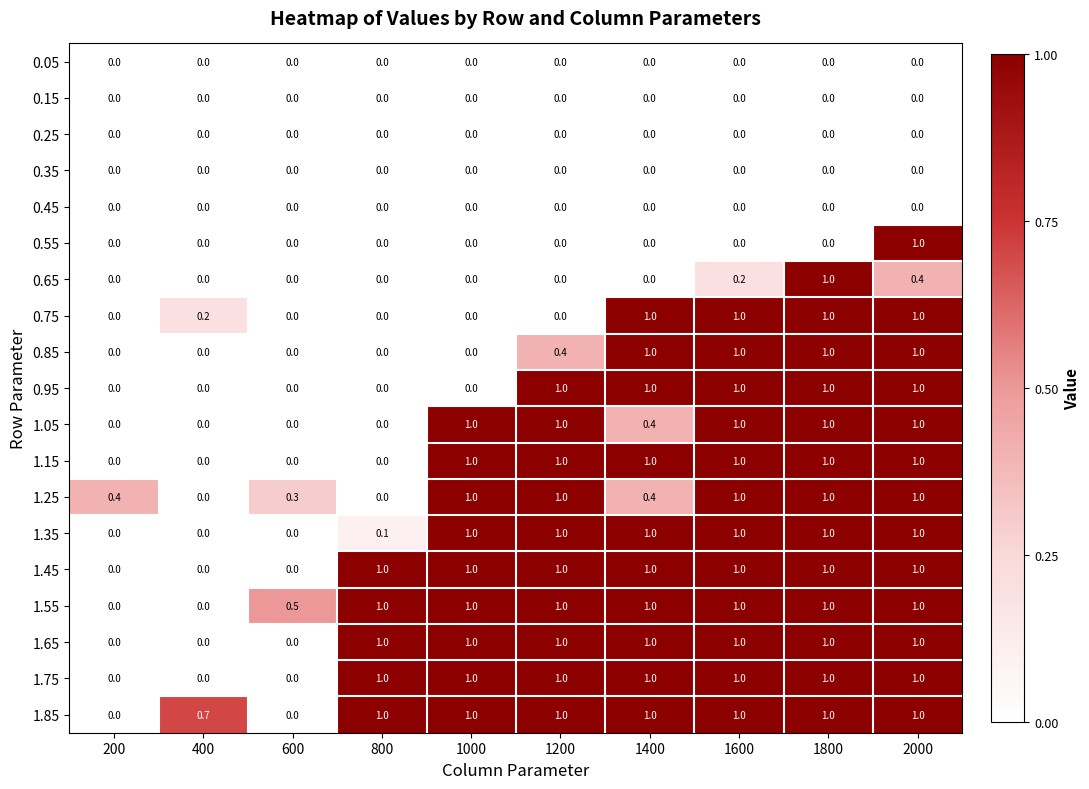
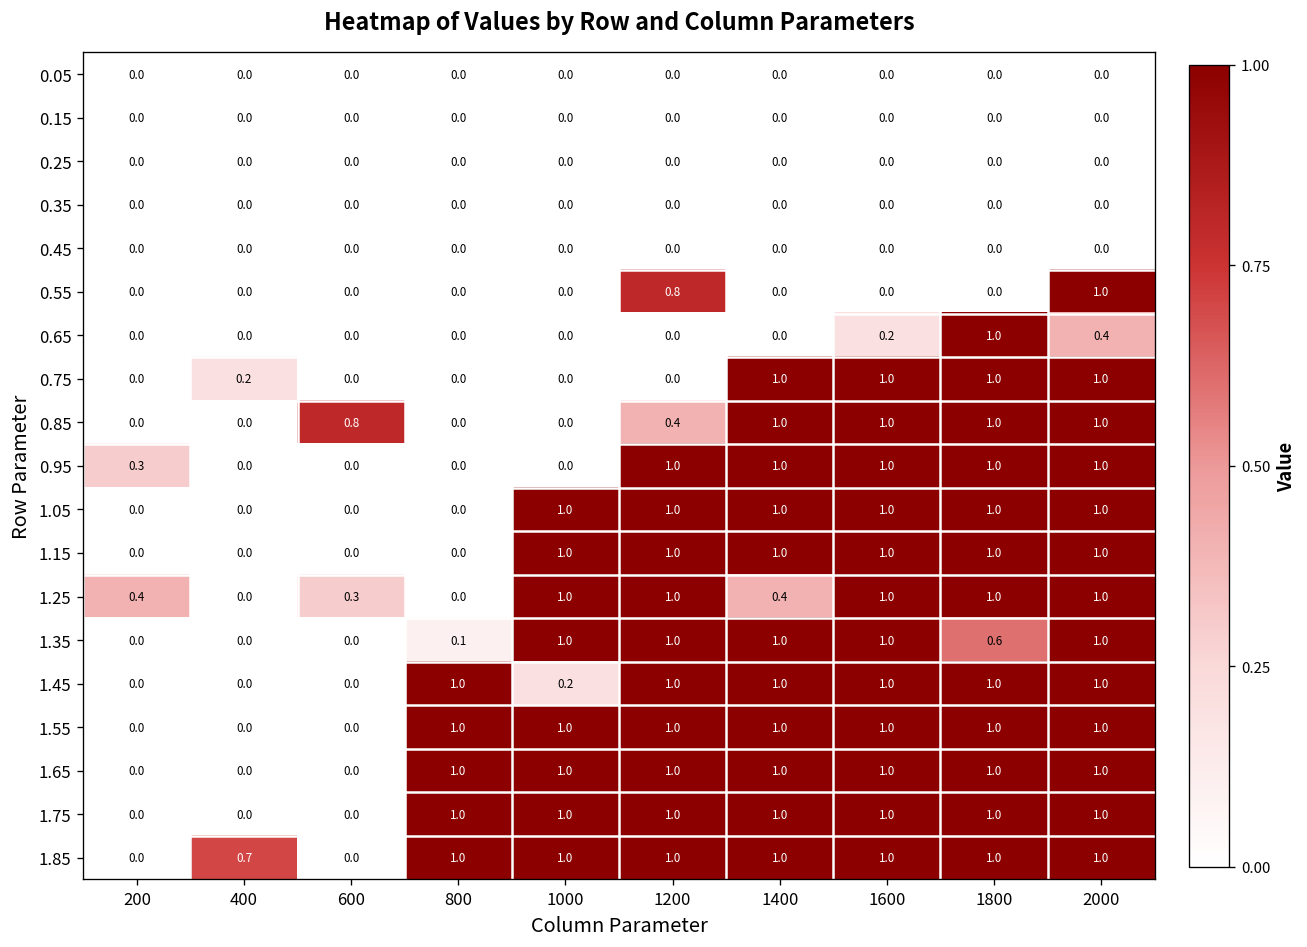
0.55, 1200: 0.0 -> 0.8
0.85, 600: 0.0 -> 0.8
0.95, 200: 0.0 -> 0.3
1.05, 1400: 0.4 -> 1.0
1.35, 1800: 1.0 -> 0.6
1.45, 1000: 1.0 -> 0.2
1.55, 600: 0.5 -> 0.0
